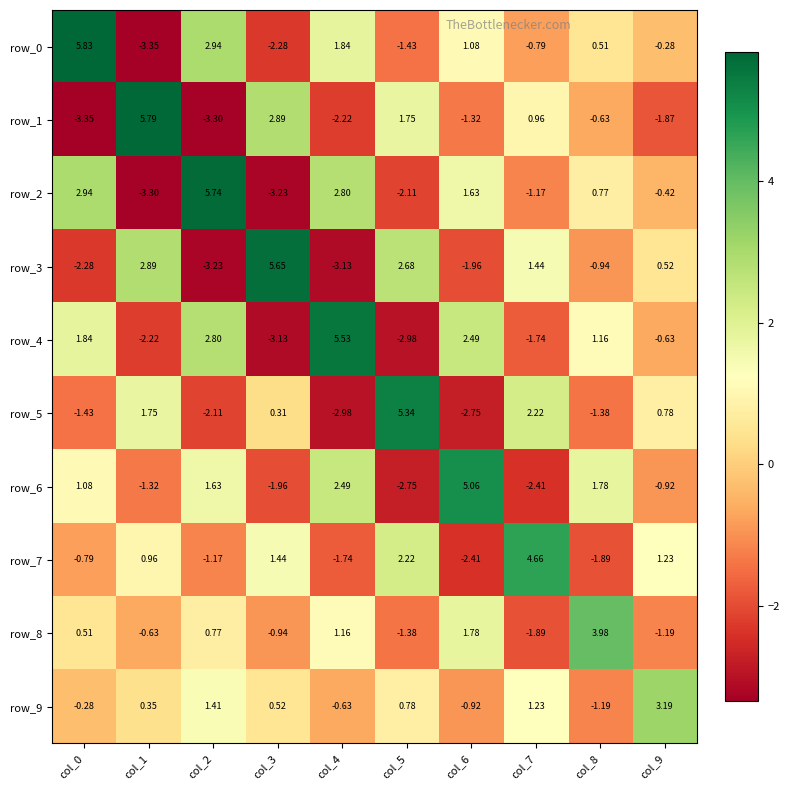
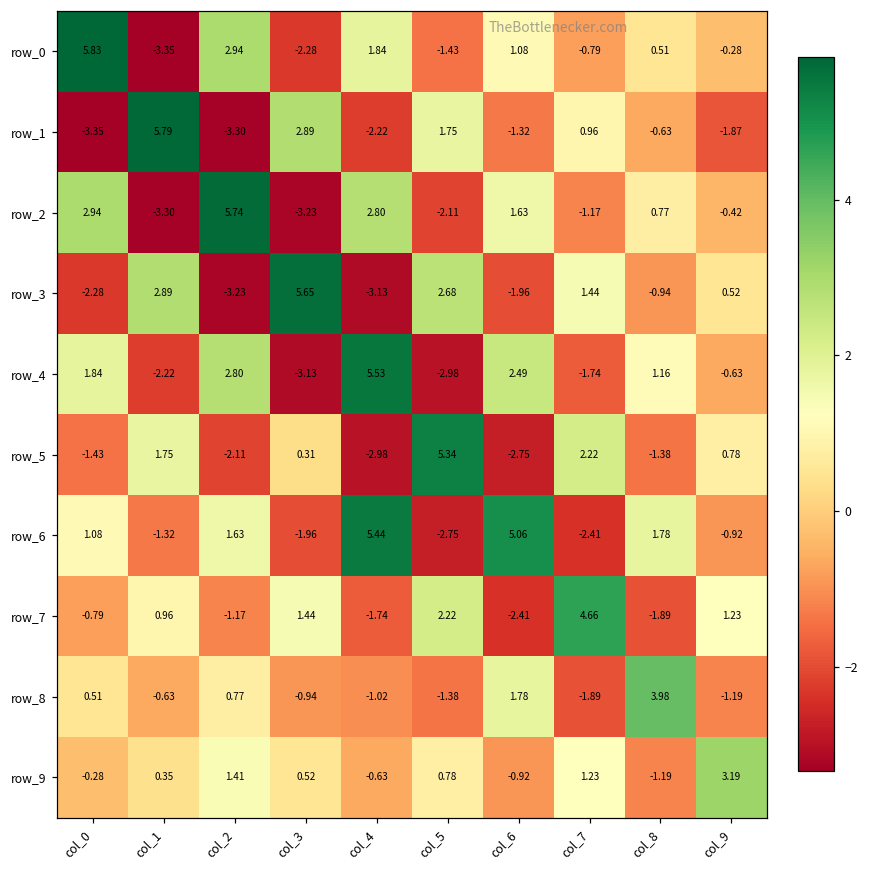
row_6, col_4: 2.49 -> 5.44
row_8, col_4: 1.16 -> -1.02
